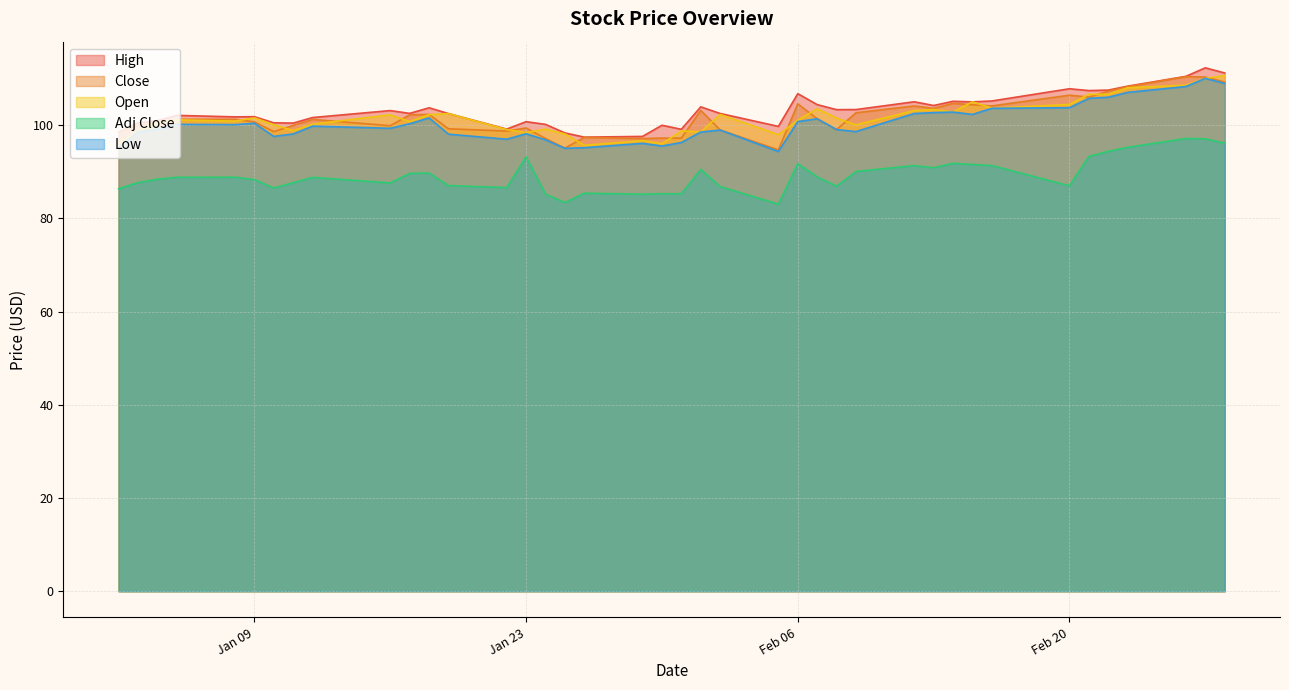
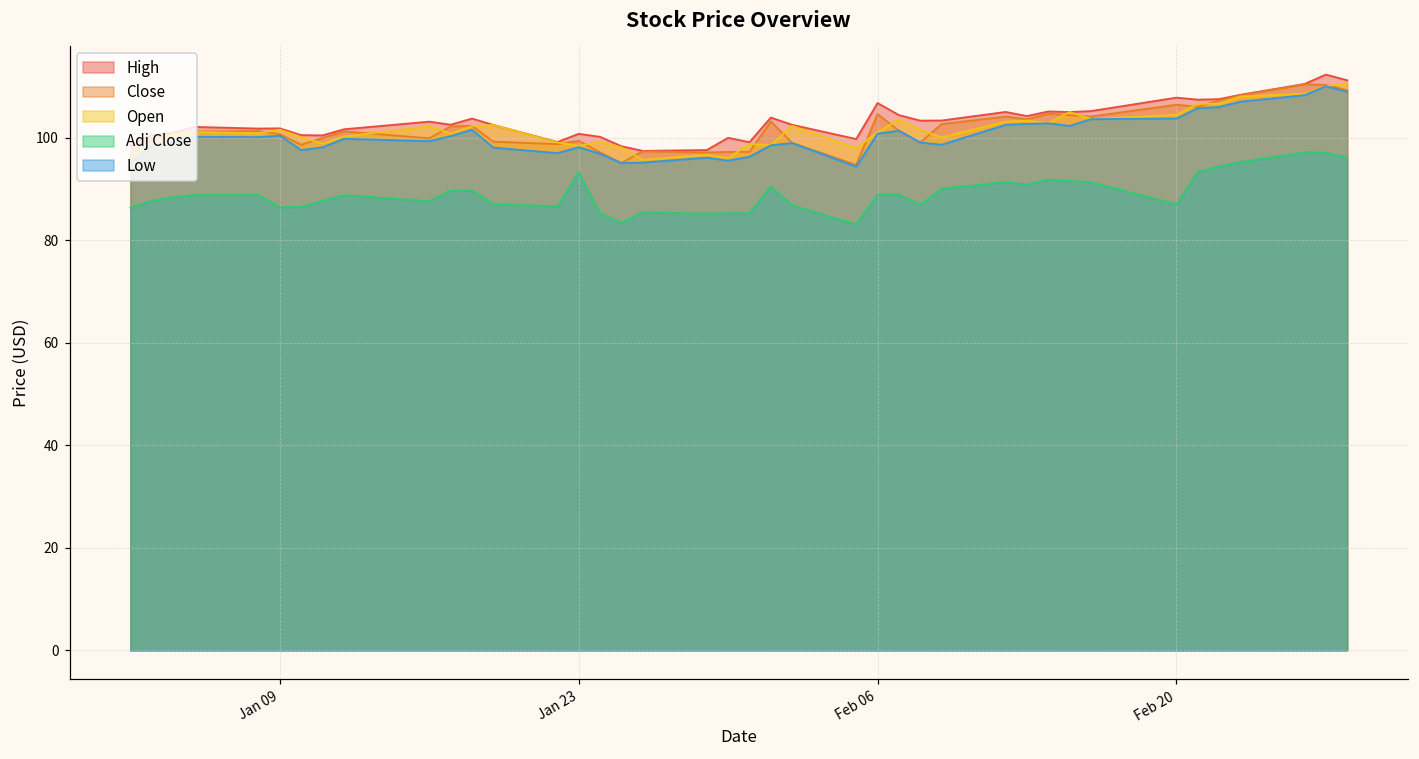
Adj Close, Jan 09: 88 -> 86
Adj Close, Feb 06: 92 -> 89
